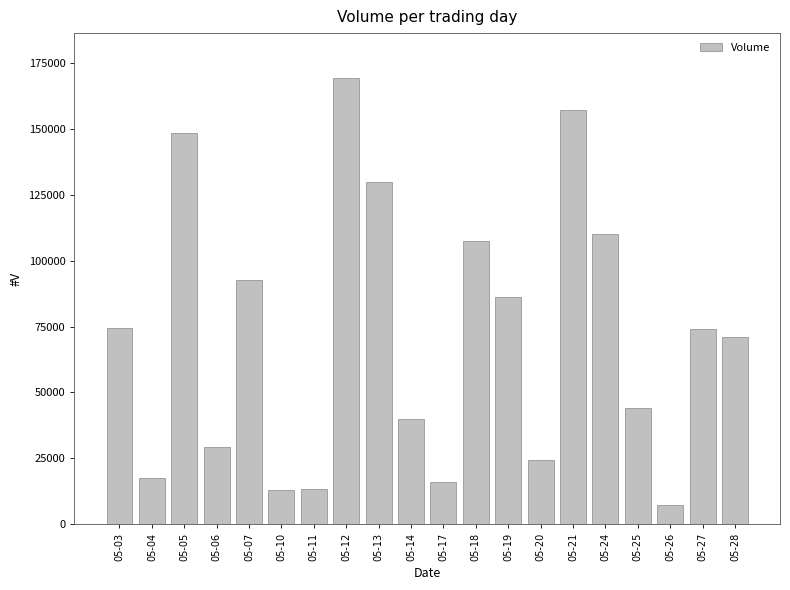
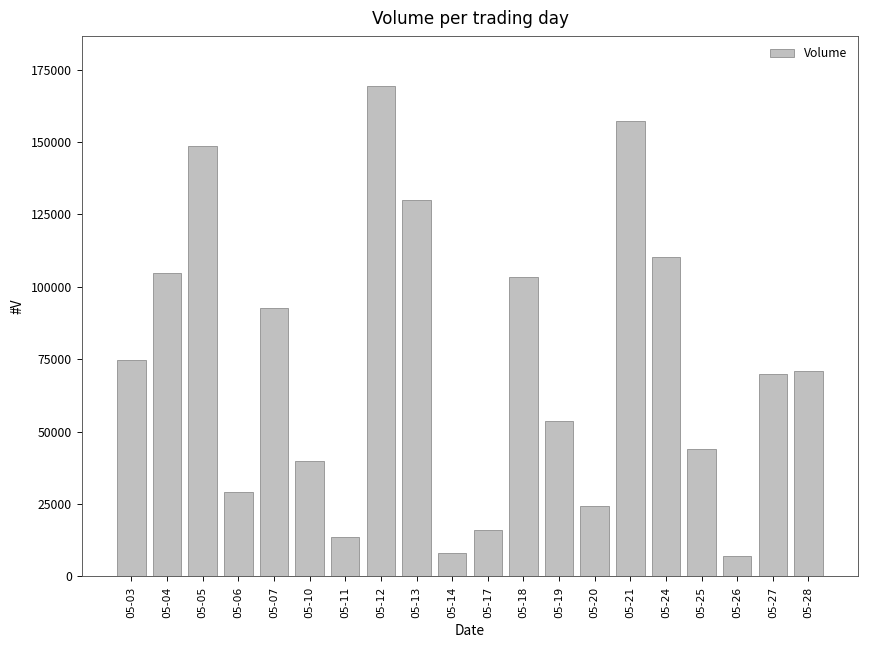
05-04: 17000 -> 105000
05-10: 13000 -> 40000
05-14: 40000 -> 8000
05-18: 107000 -> 103000
05-19: 86000 -> 54000
05-27: 74000 -> 70000
